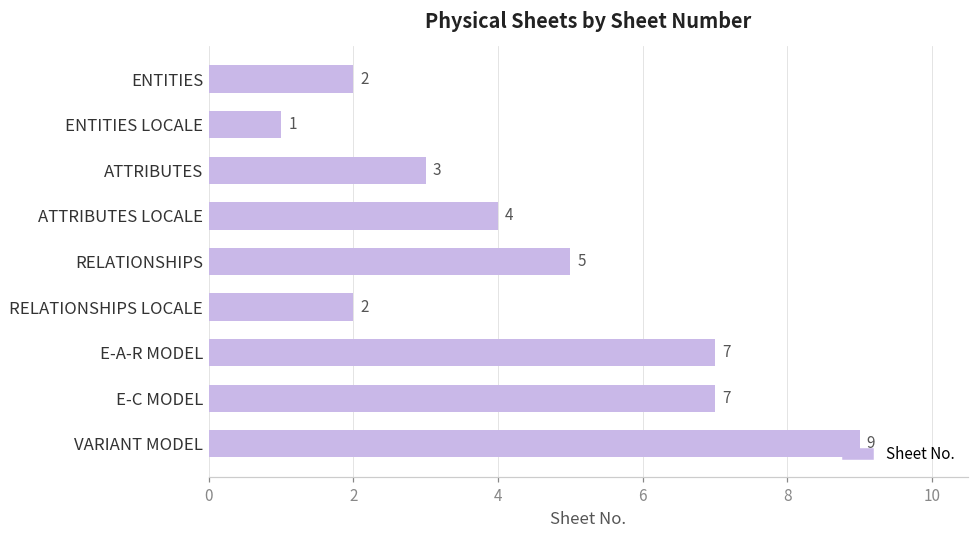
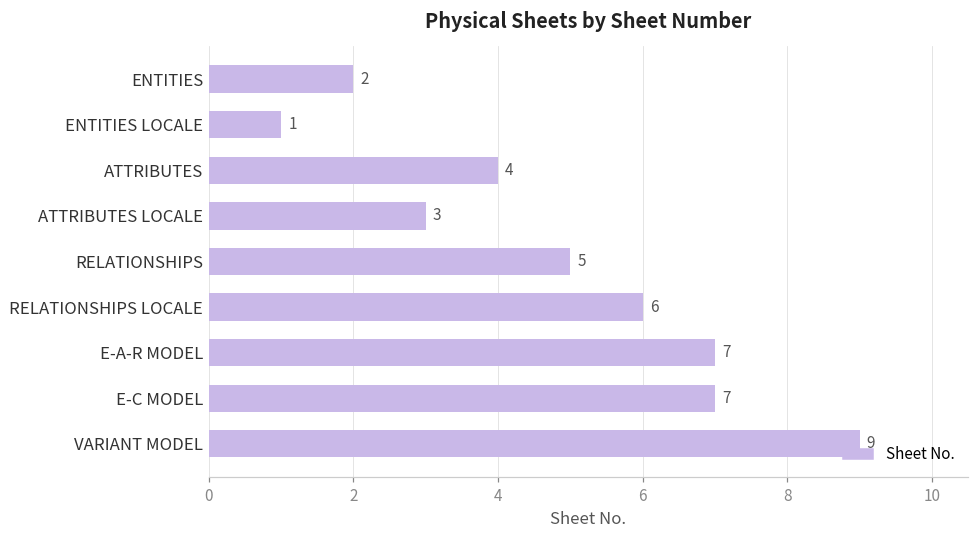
ATTRIBUTES: 3 -> 4
ATTRIBUTES LOCALE: 4 -> 3
RELATIONSHIPS LOCALE: 2 -> 6
